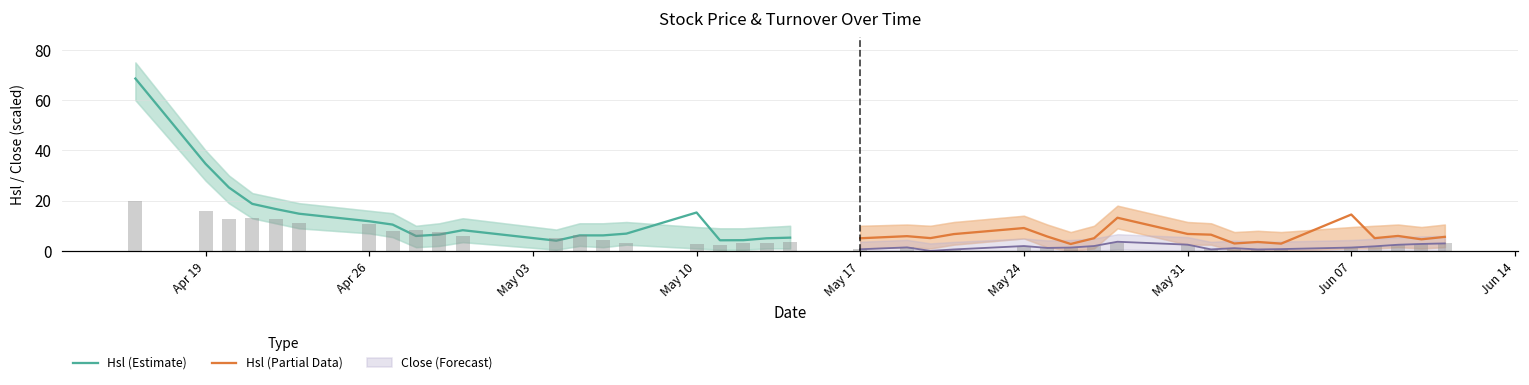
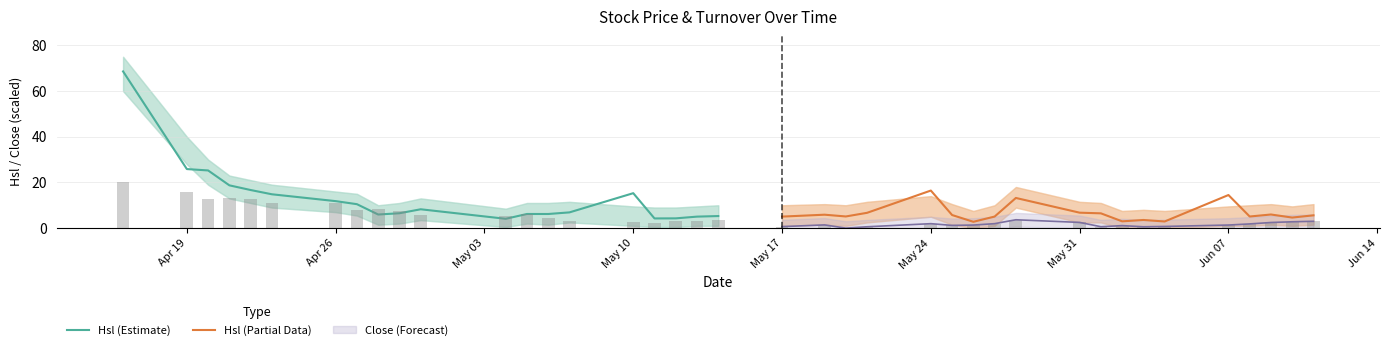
Hsl (Estimate), Apr 19: 35 -> 26
Hsl (Partial Data), May 24: 9 -> 16
